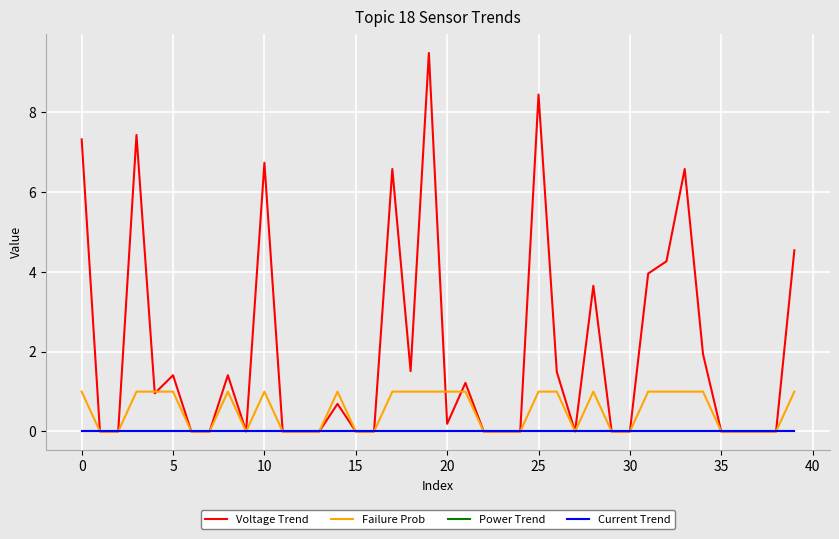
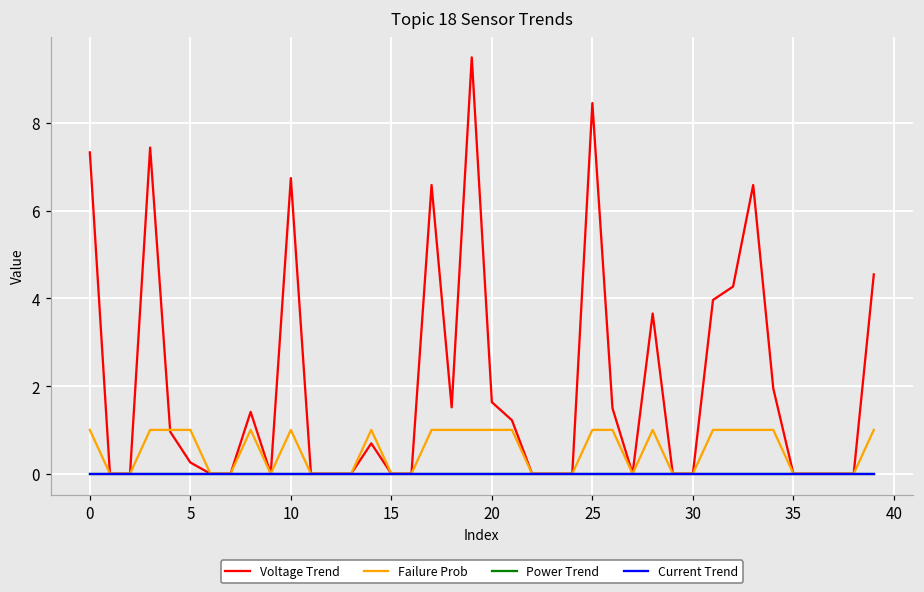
Voltage Trend, 5: 1.4 -> 0.3
Voltage Trend, 20: 0.2 -> 1.6
